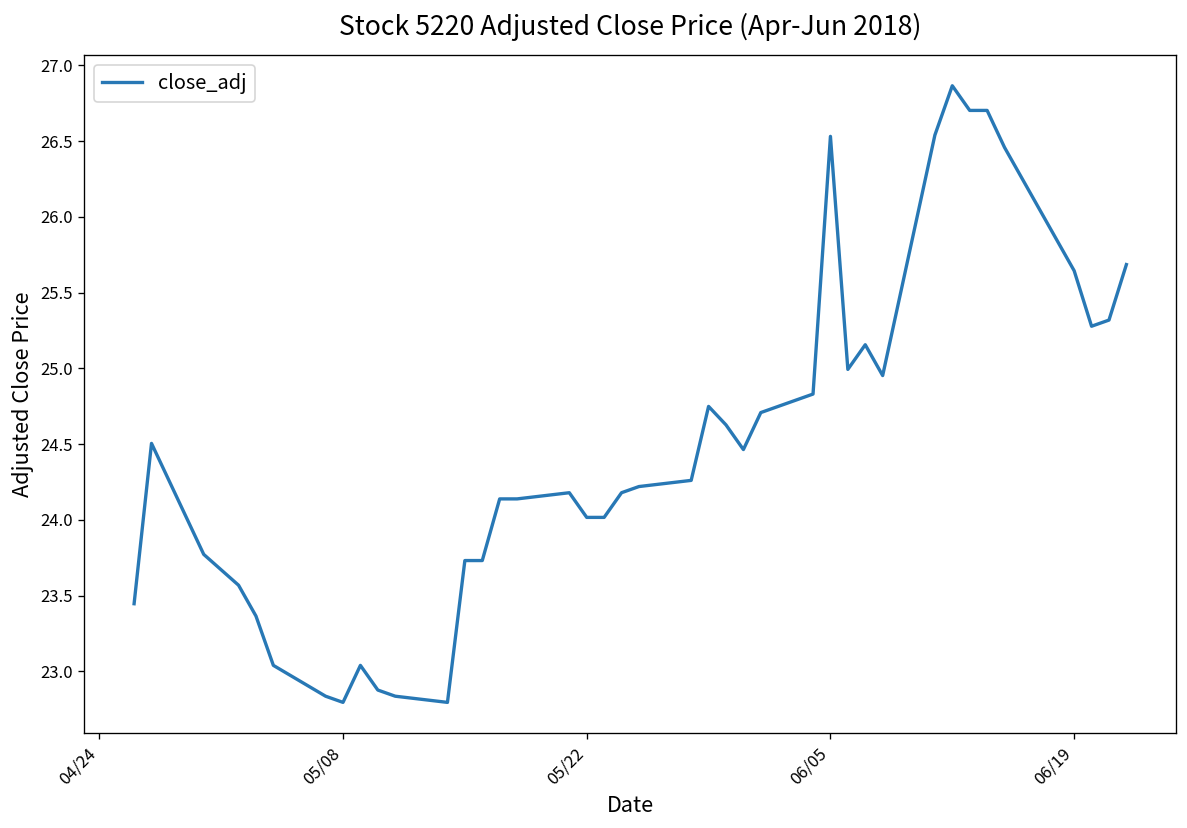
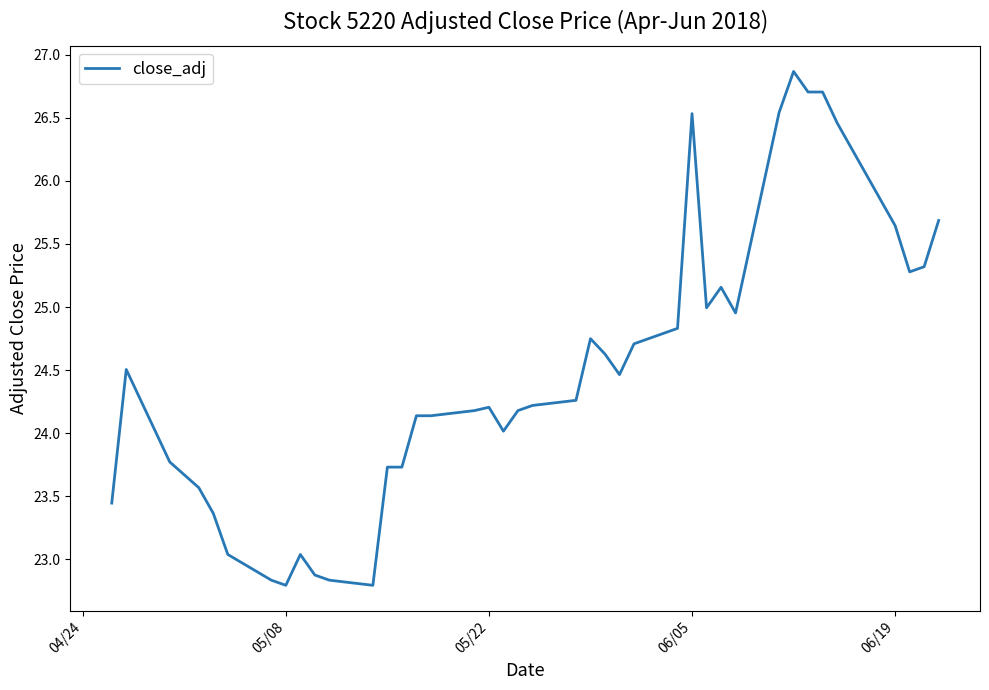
05/22: 24.02 -> 24.21
